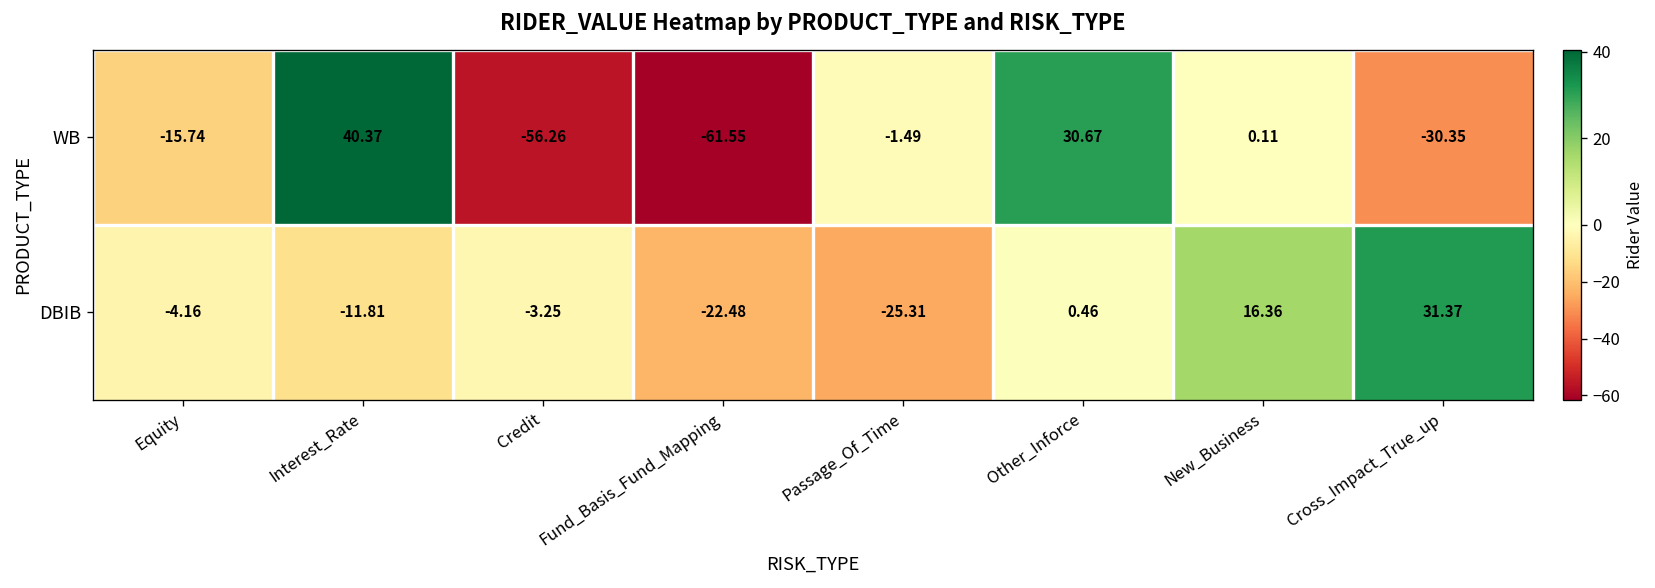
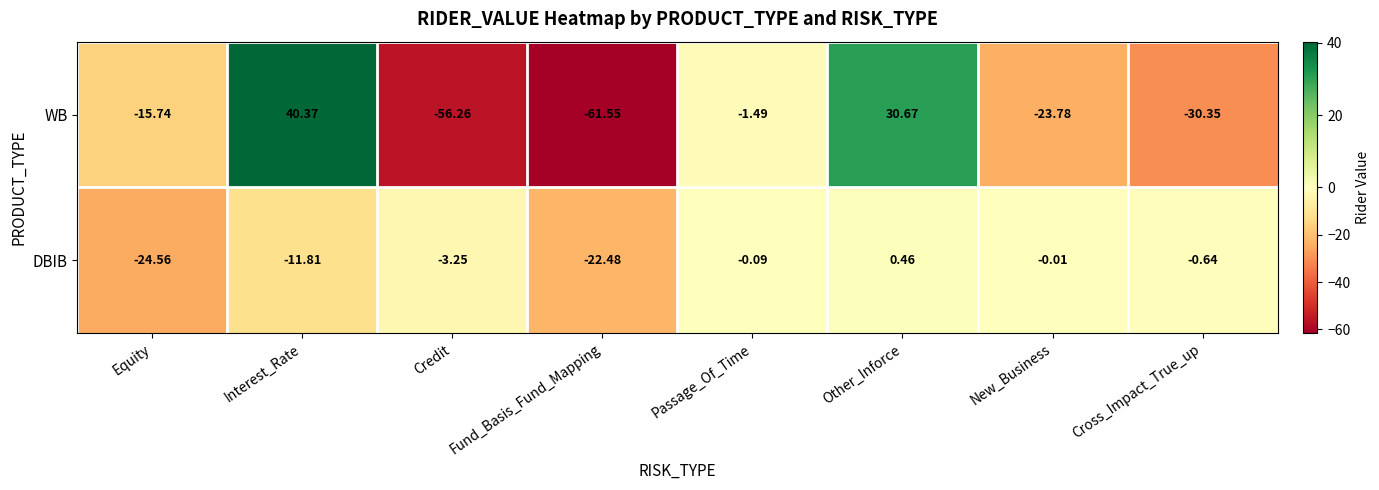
WB, New_Business: 0.11 -> -23.78
DBIB, Equity: -4.16 -> -24.56
DBIB, Passage_Of_Time: -25.31 -> -0.09
DBIB, New_Business: 16.36 -> -0.01
DBIB, Cross_Impact_True_up: 31.37 -> -0.64
